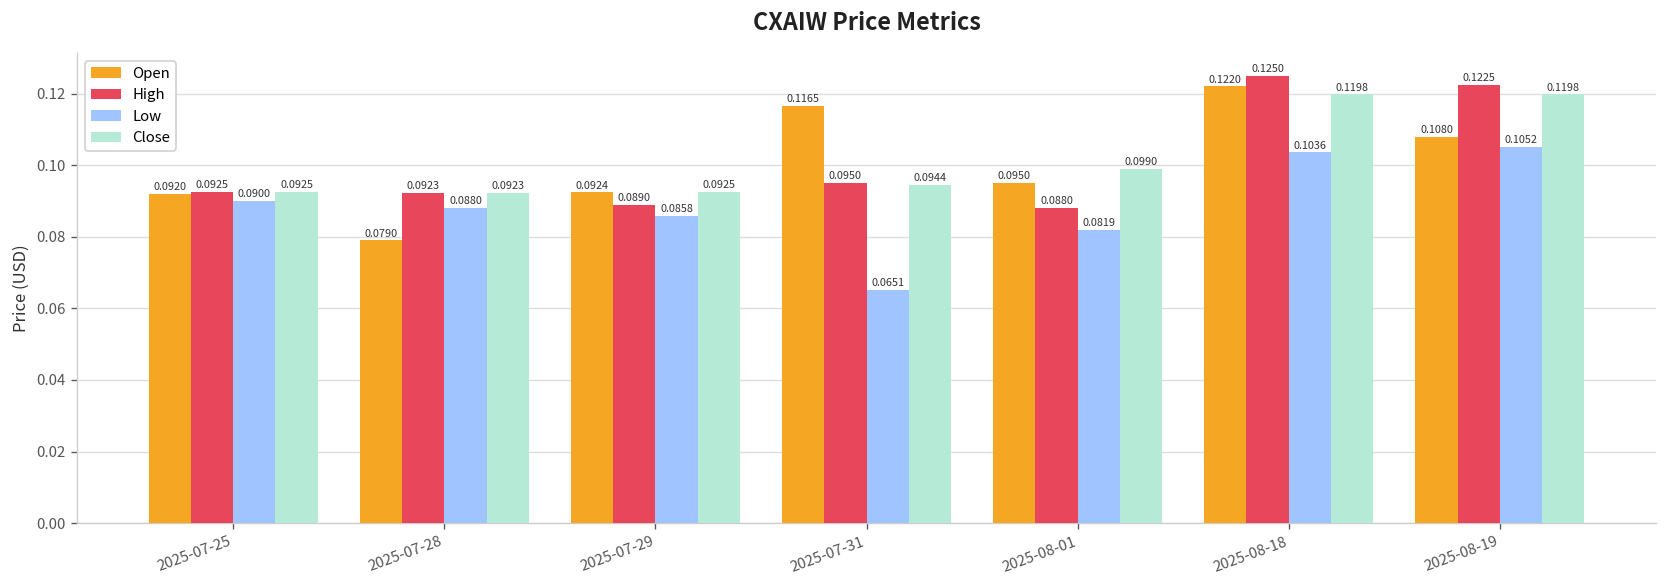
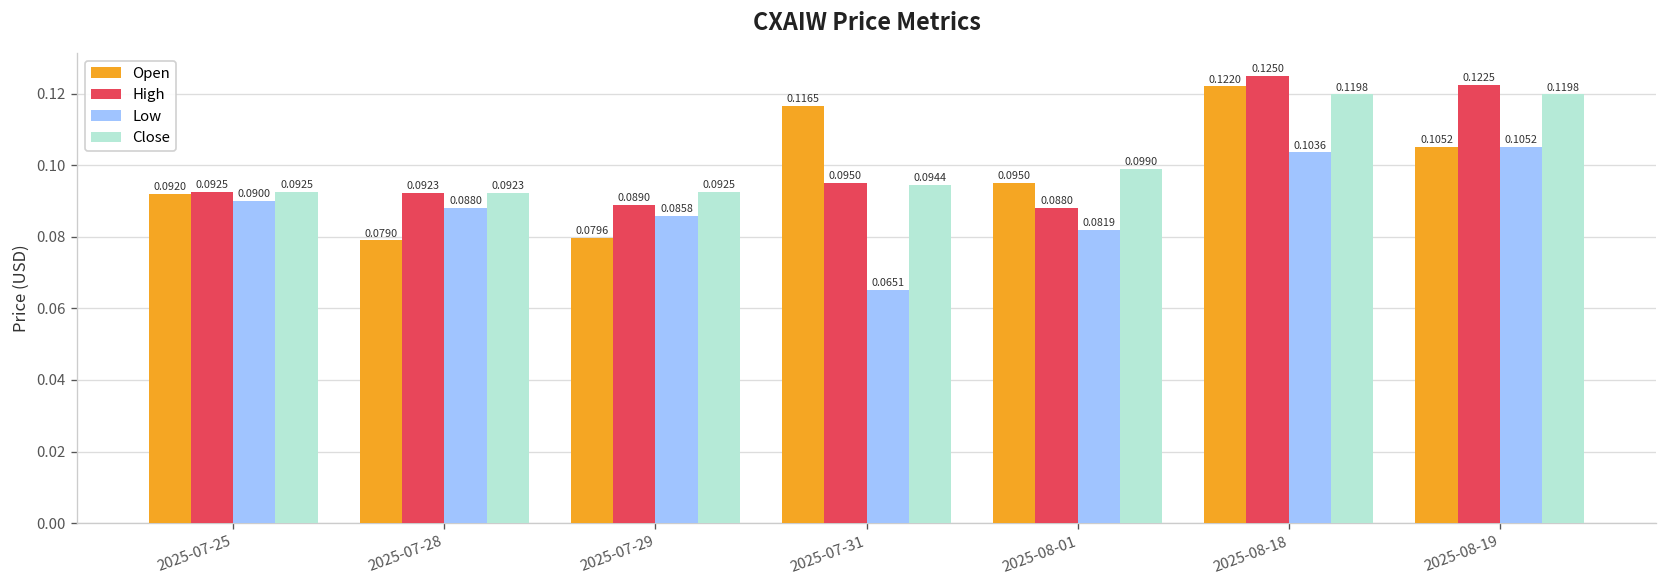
Open, 2025-07-29: 0.0924 -> 0.0796
Open, 2025-08-19: 0.1080 -> 0.1052
